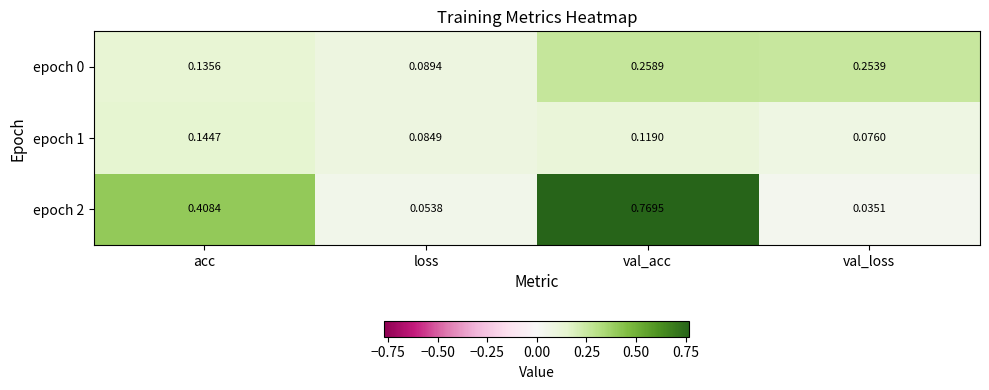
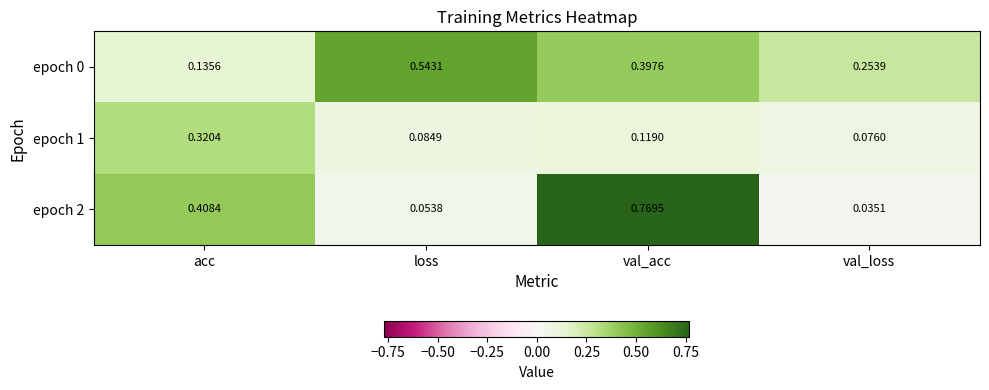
epoch 0, loss: 0.0894 -> 0.5431
epoch 0, val_acc: 0.2589 -> 0.3976
epoch 1, acc: 0.1447 -> 0.3204
